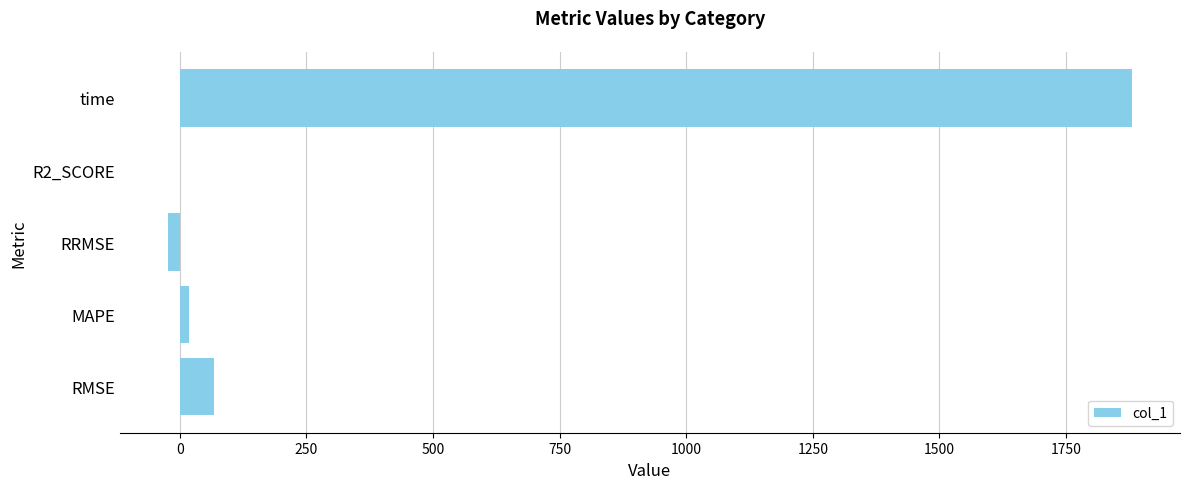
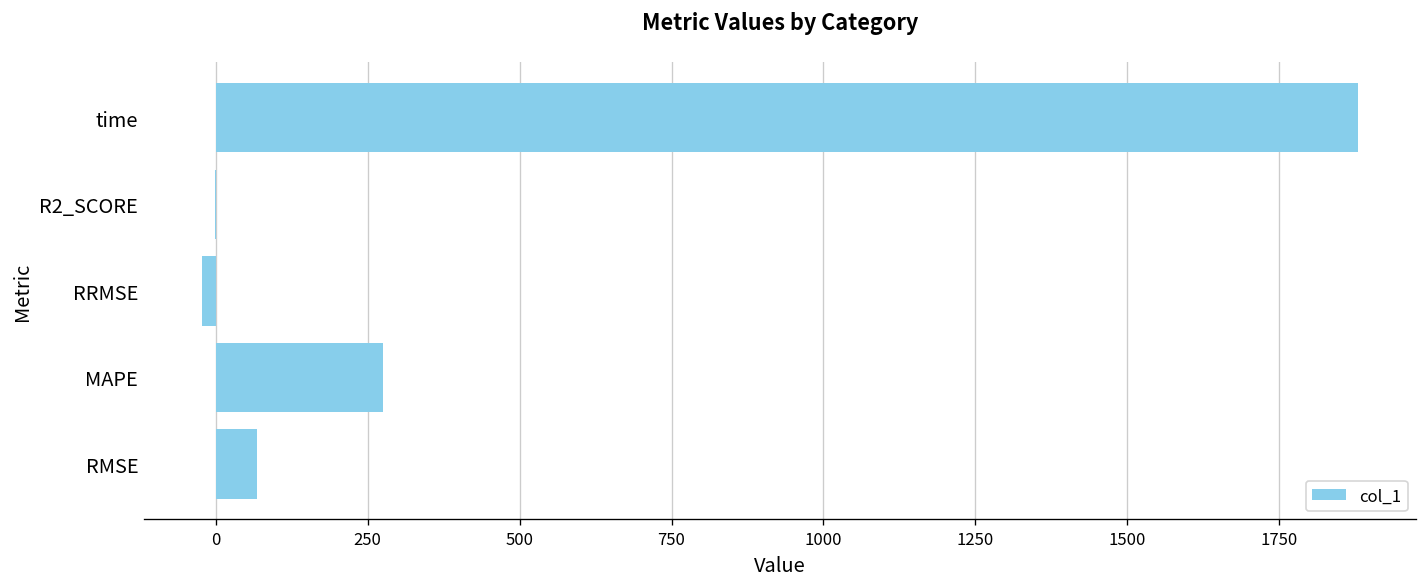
MAPE: 20 -> 270
